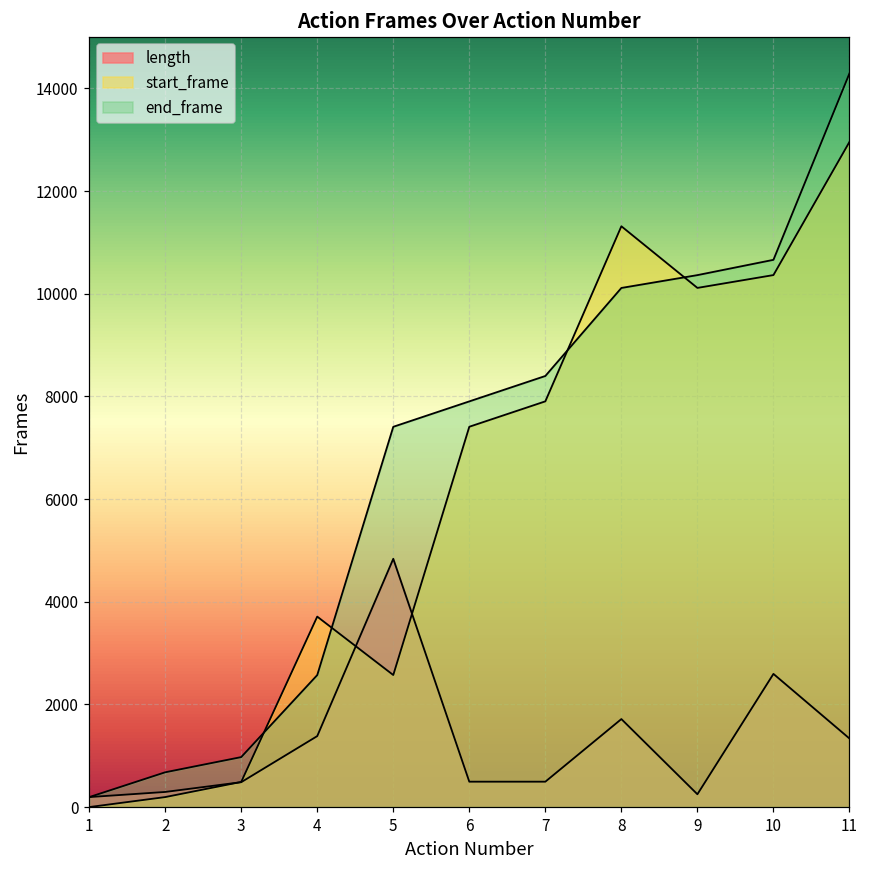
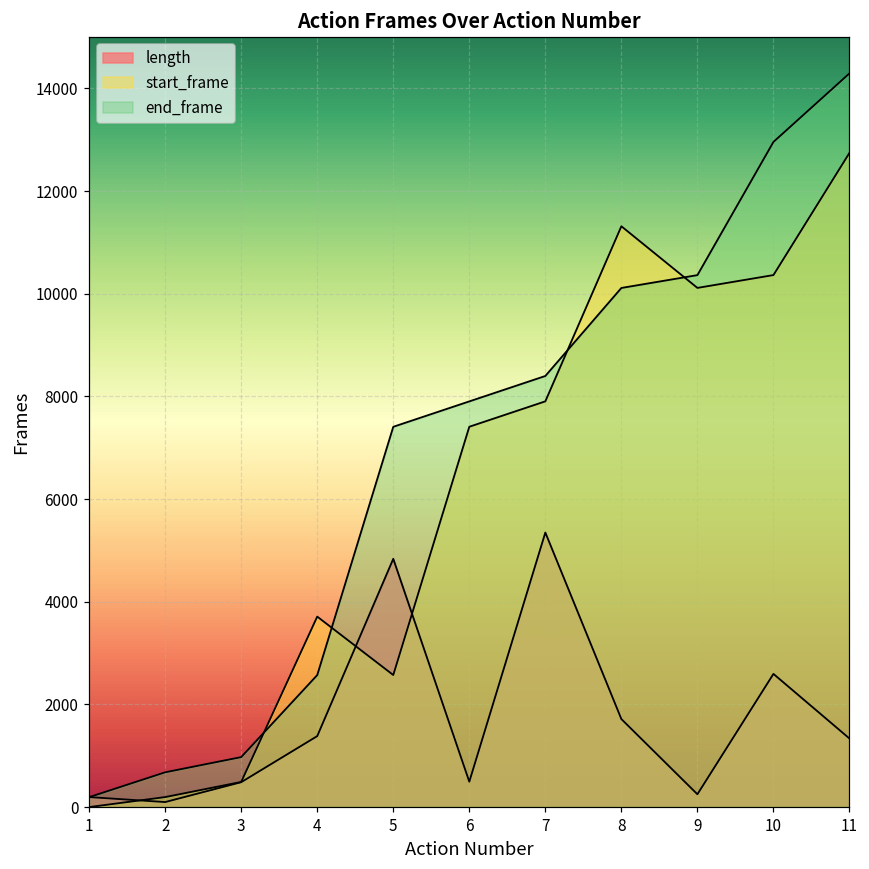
length, 2: 300 -> 100
length, 7: 500 -> 5300
end_frame, 10: 10700 -> 13000
start_frame, 11: 13000 -> 12700
